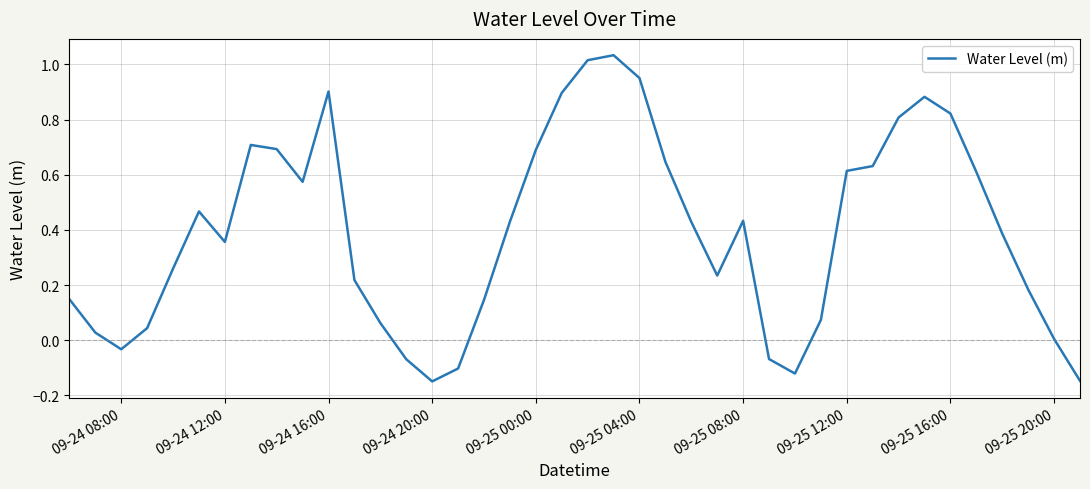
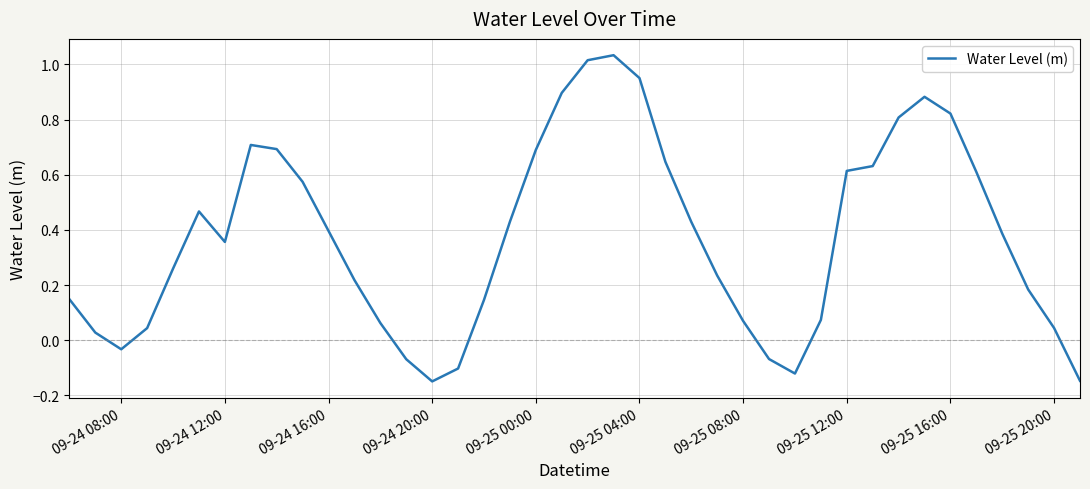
09-24 16:00: 0.90 -> 0.40
09-25 08:00: 0.43 -> 0.07
09-25 20:00: 0.00 -> 0.04
